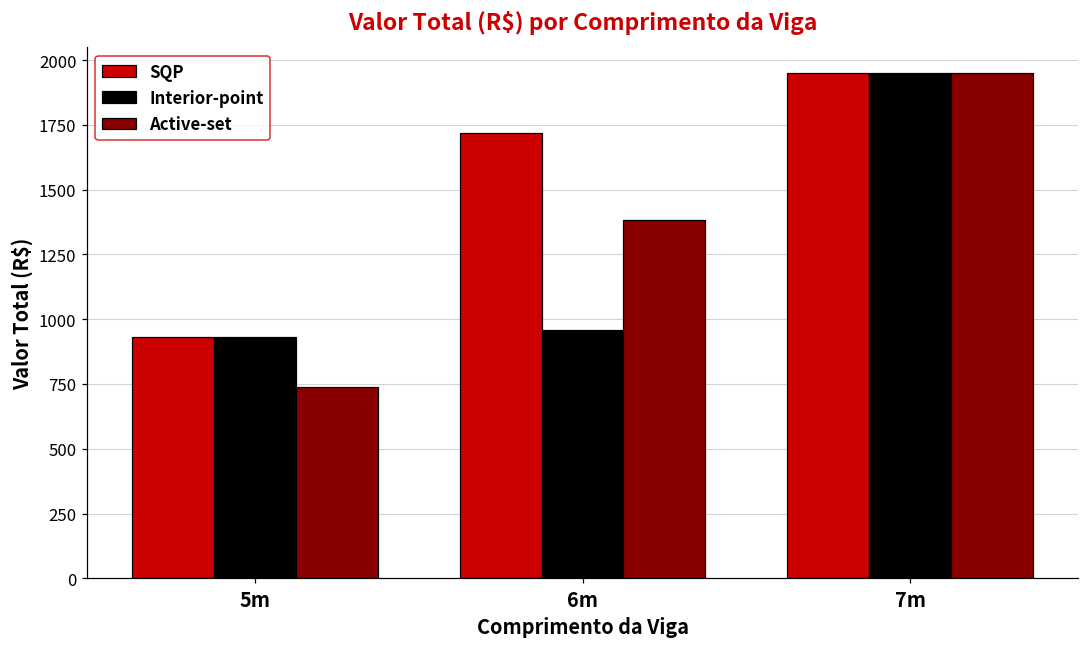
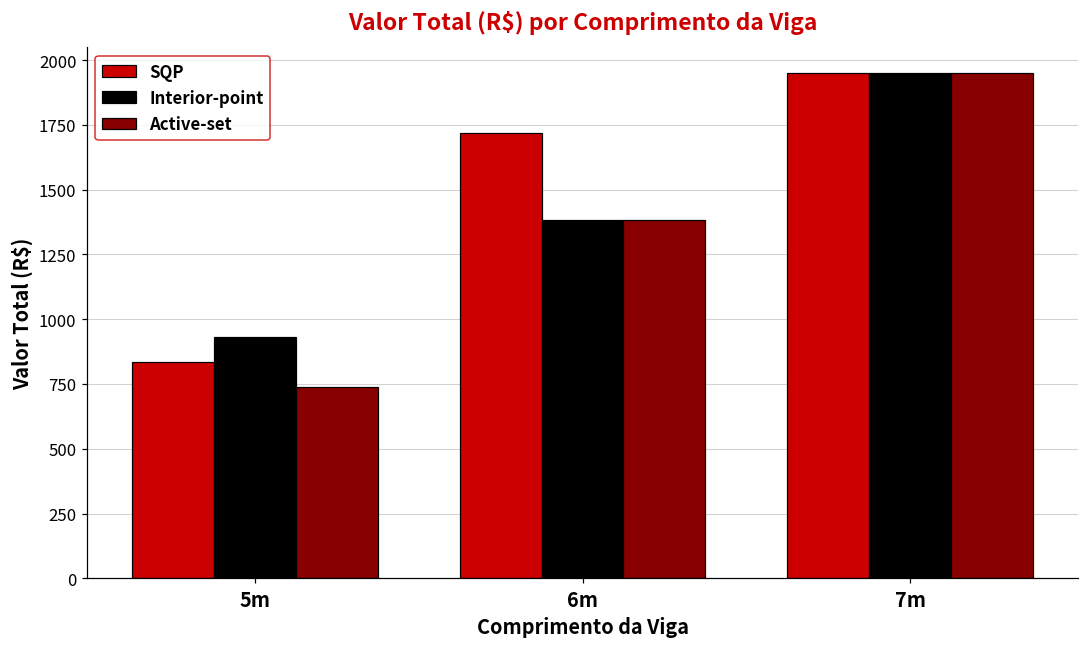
SQP, 5m: 930 -> 830
Interior-point, 6m: 960 -> 1380
